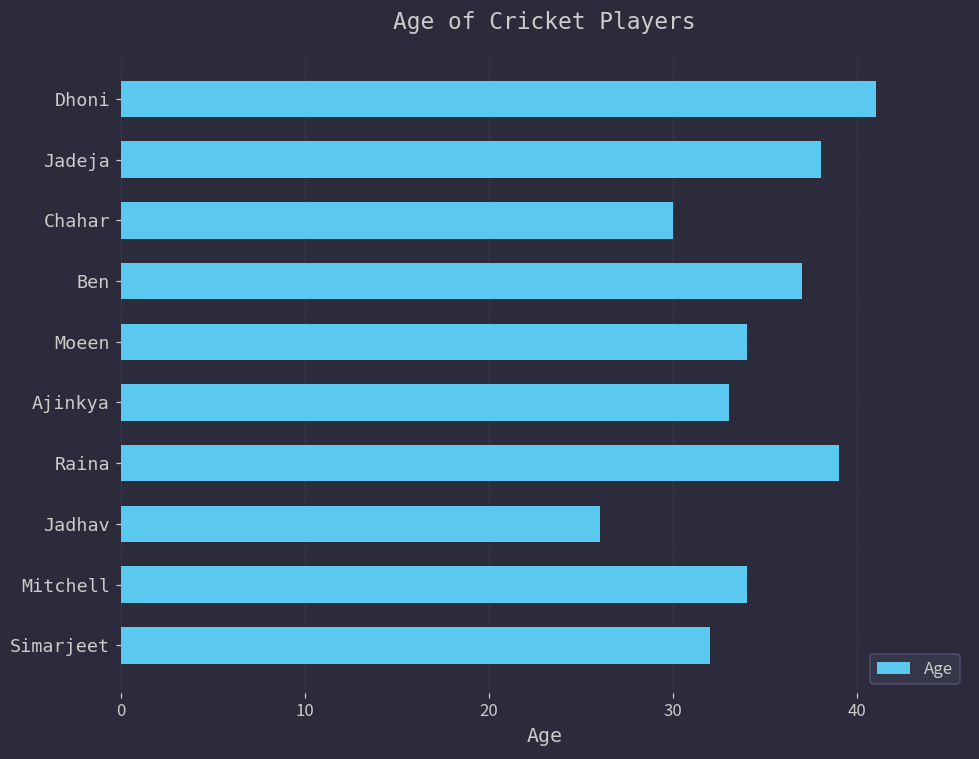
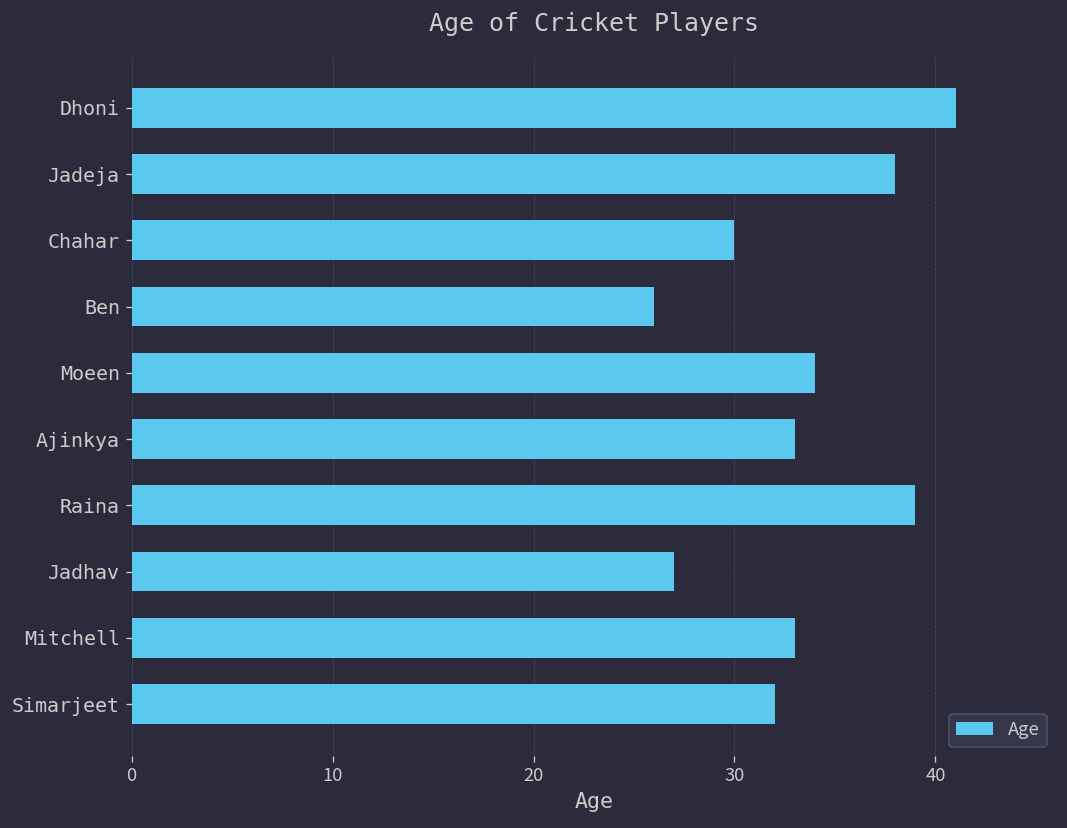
Ben: 37 -> 26
Jadhav: 26 -> 27
Mitchell: 34 -> 33
